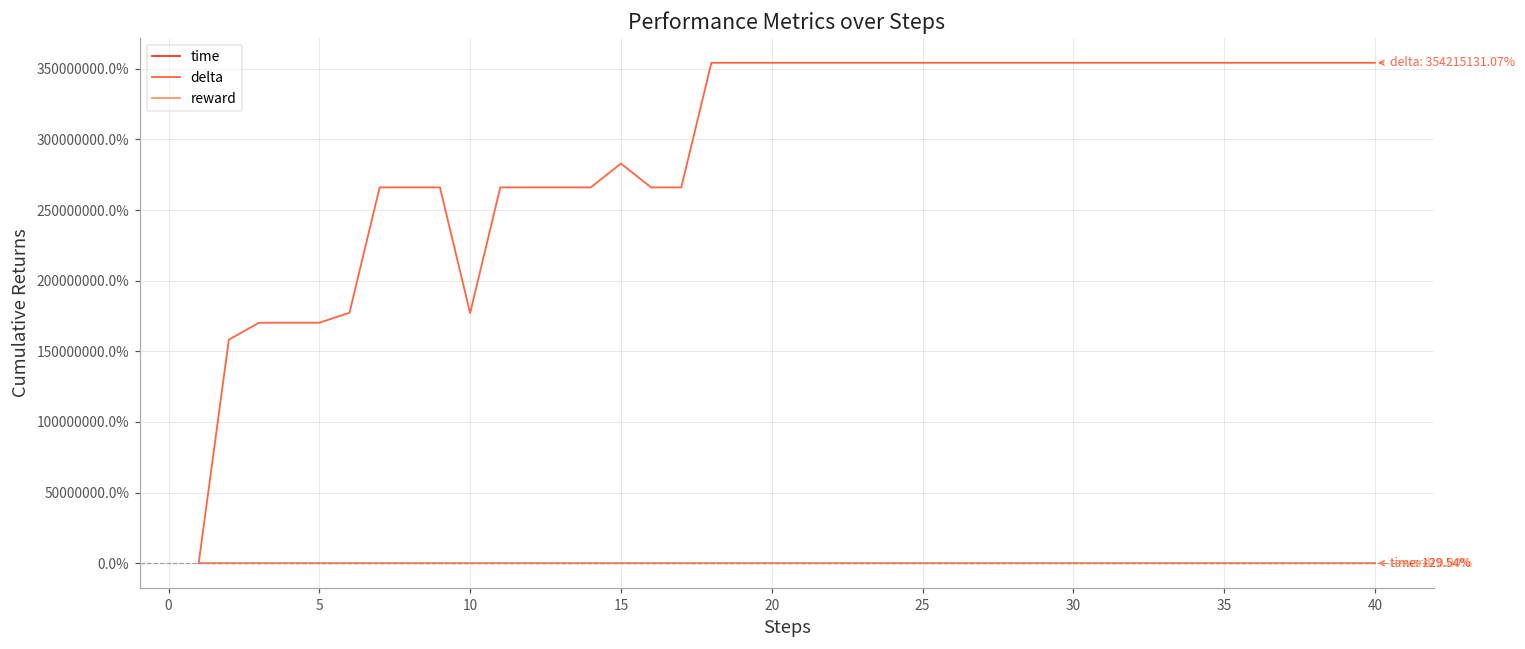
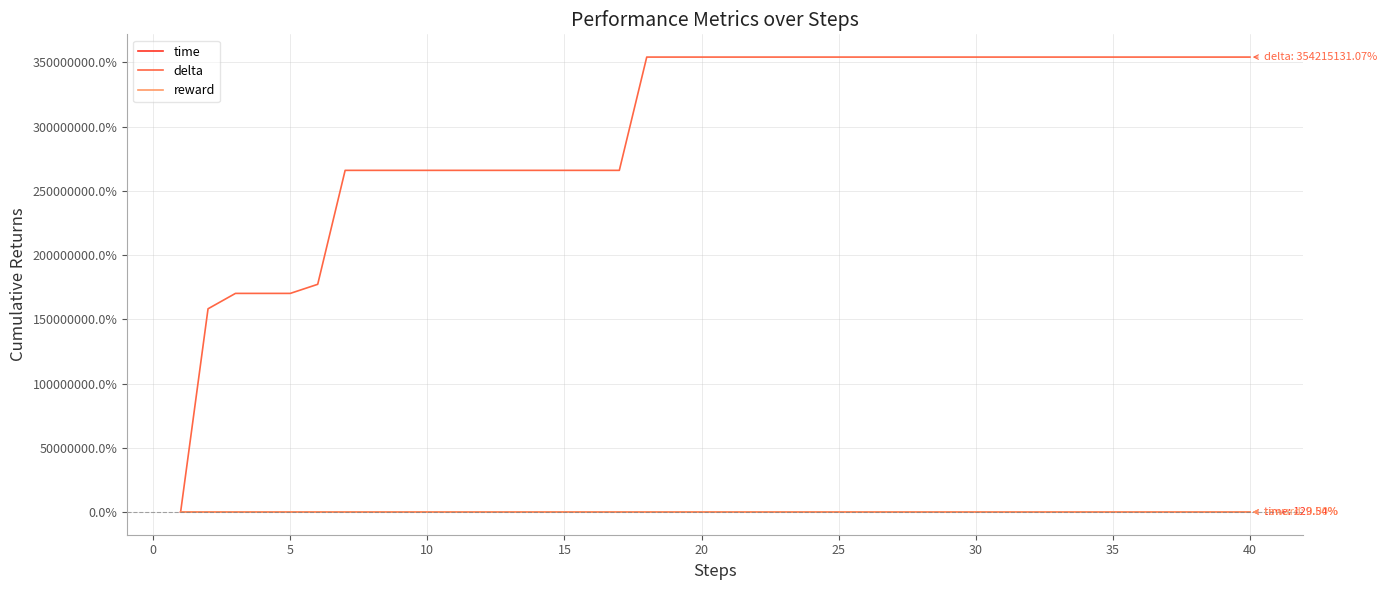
delta, 10: 177000000% -> 266000000%
delta, 15: 283000000% -> 266000000%
